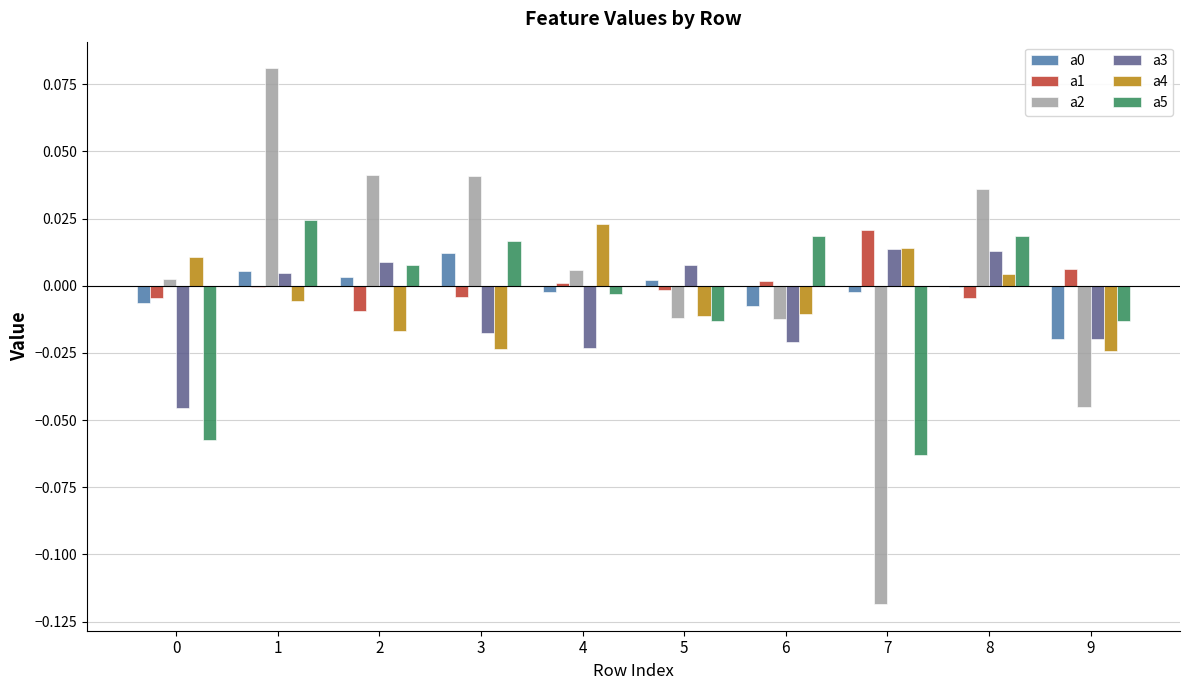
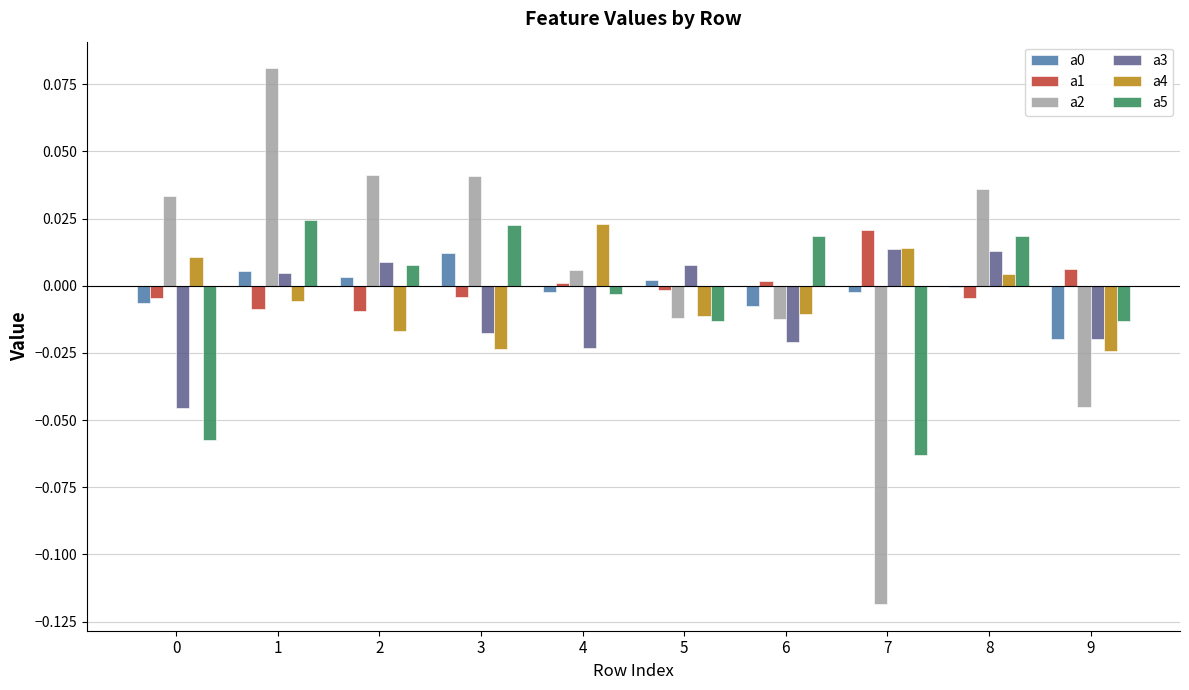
a2, 0: 0.003 -> 0.034
a1, 1: 0.000 -> -0.009
a5, 3: 0.017 -> 0.023
